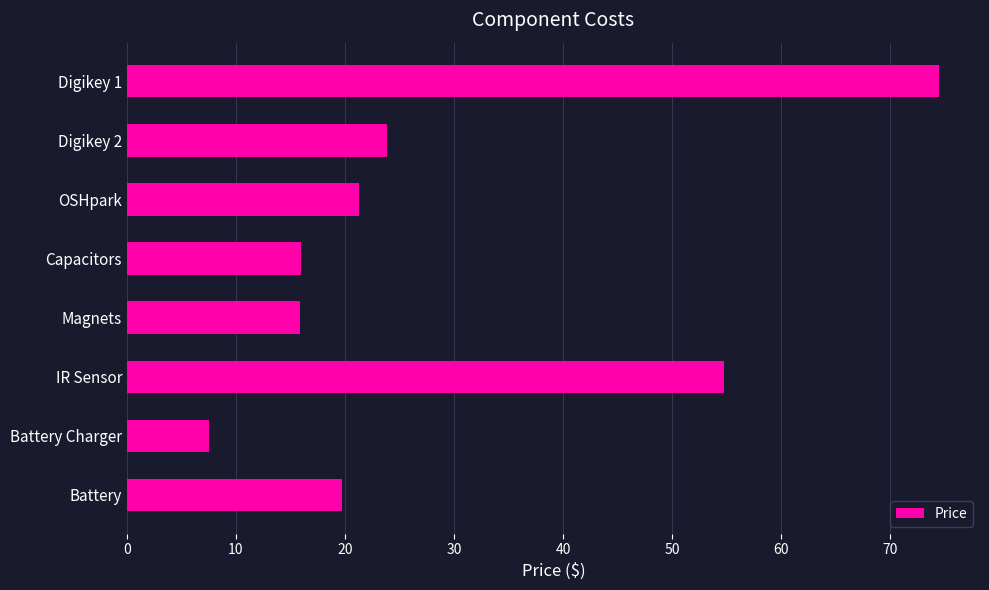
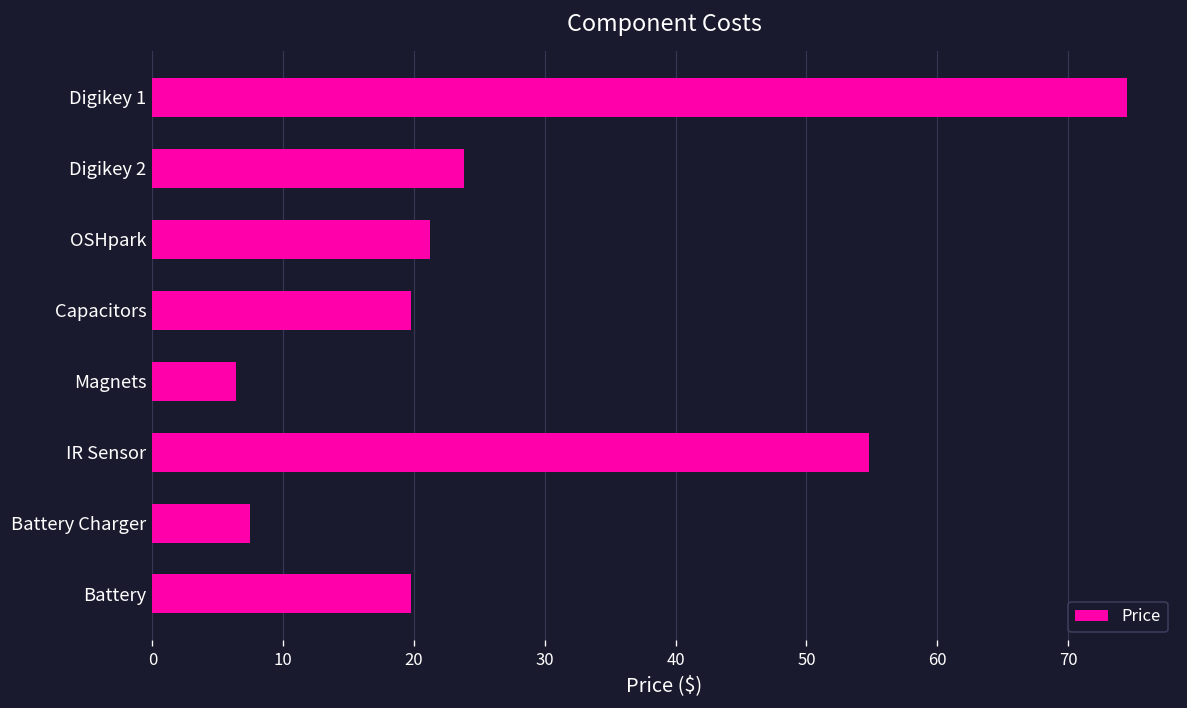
Capacitors: 15.9 -> 19.8
Magnets: 15.9 -> 6.4
